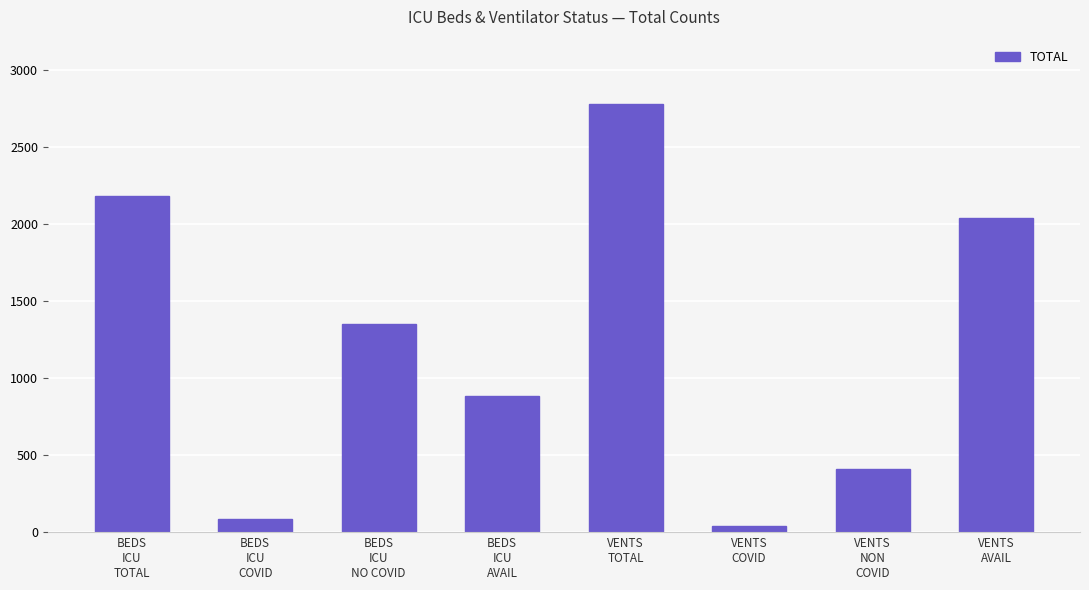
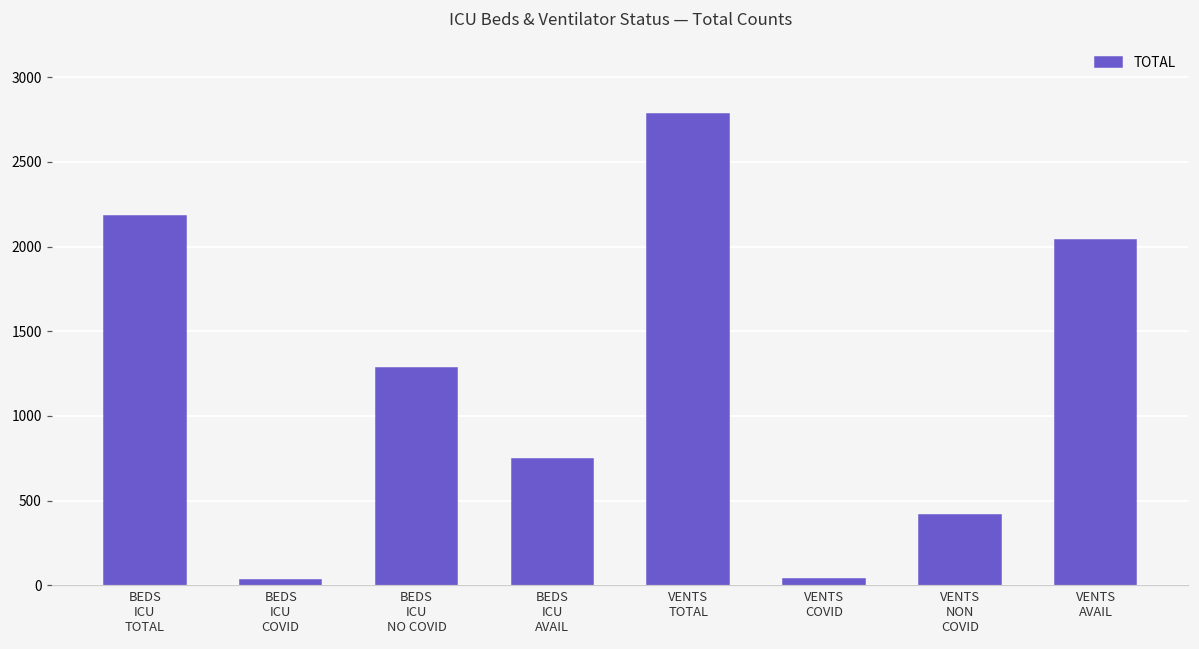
BEDS ICU COVID: 90 -> 30
BEDS ICU NO COVID: 1350 -> 1290
BEDS ICU AVAIL: 880 -> 740
